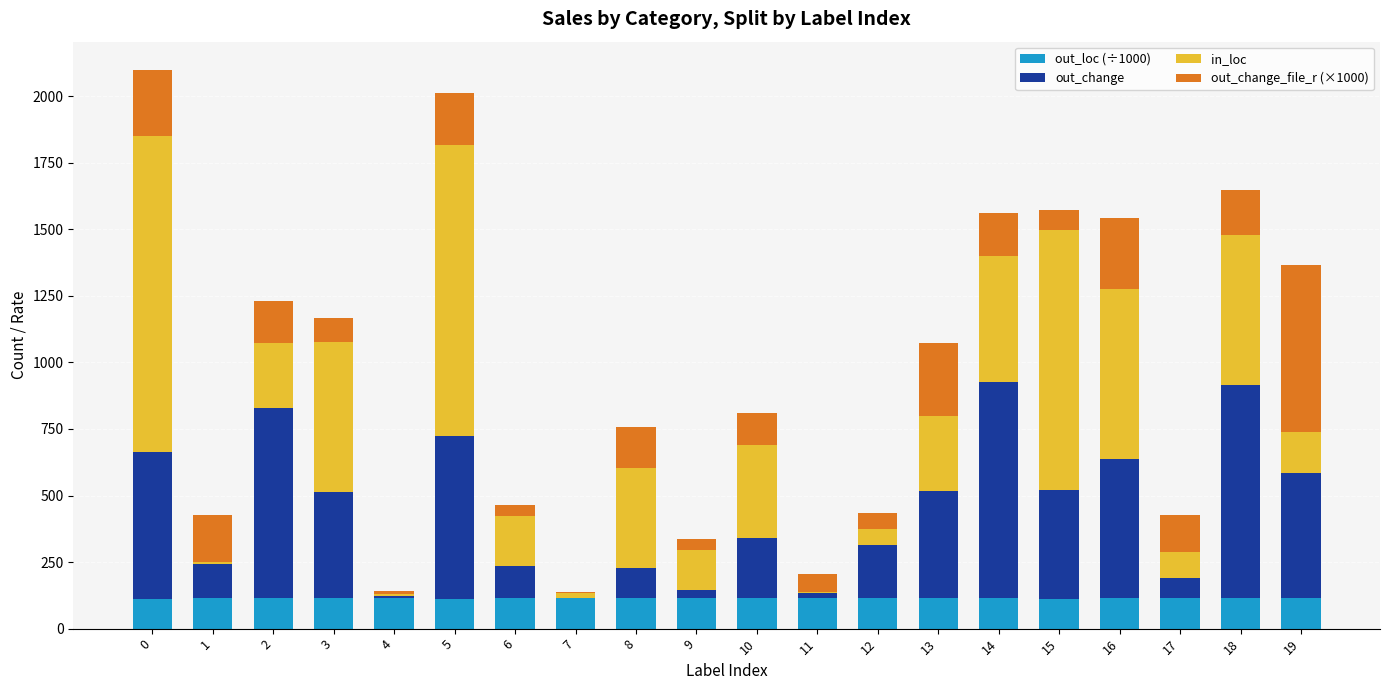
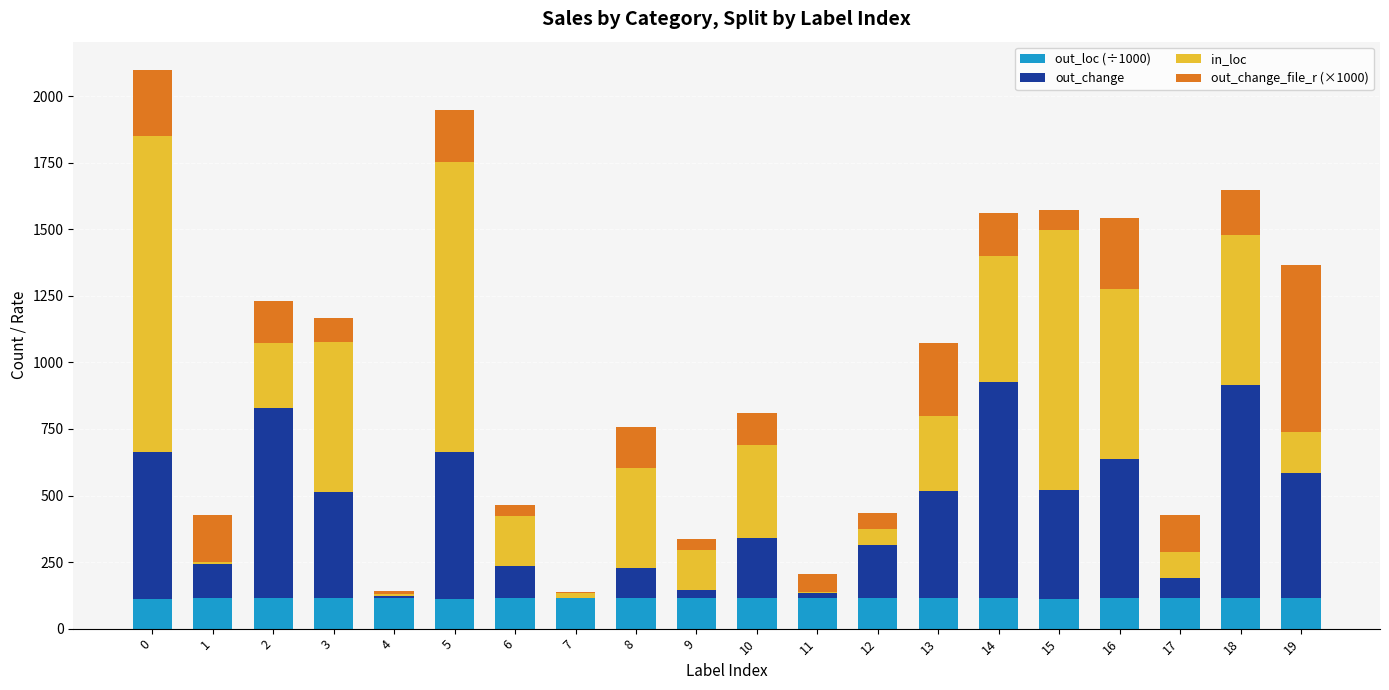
out_change, 5: 610 -> 550
